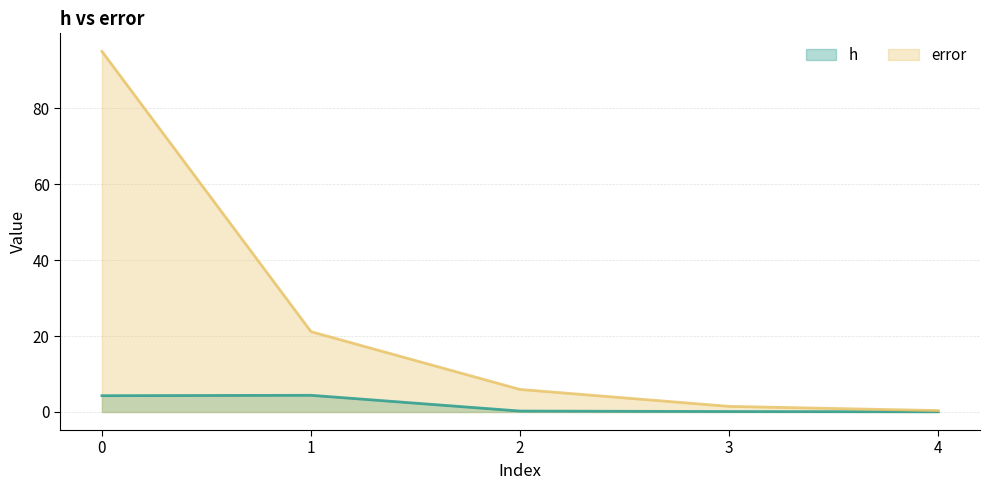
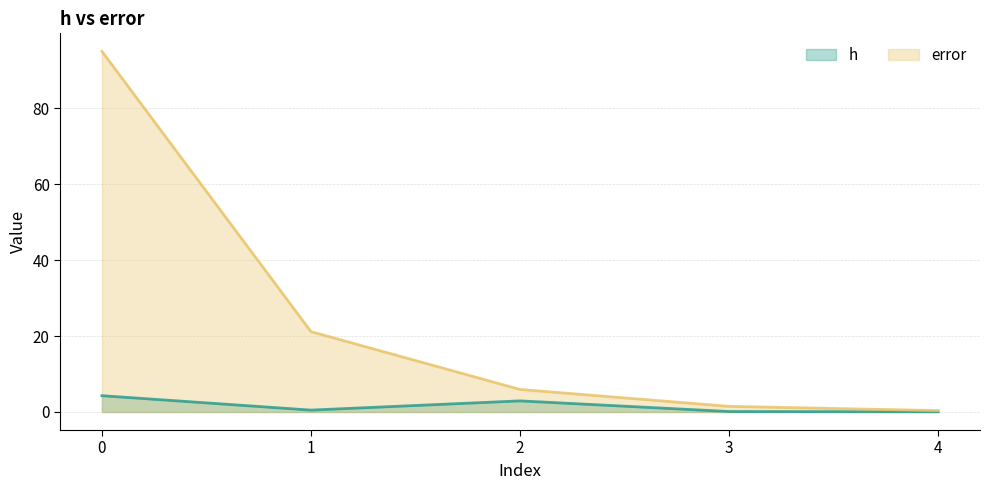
h, 1: 4 -> 1
h, 2: 0 -> 3
